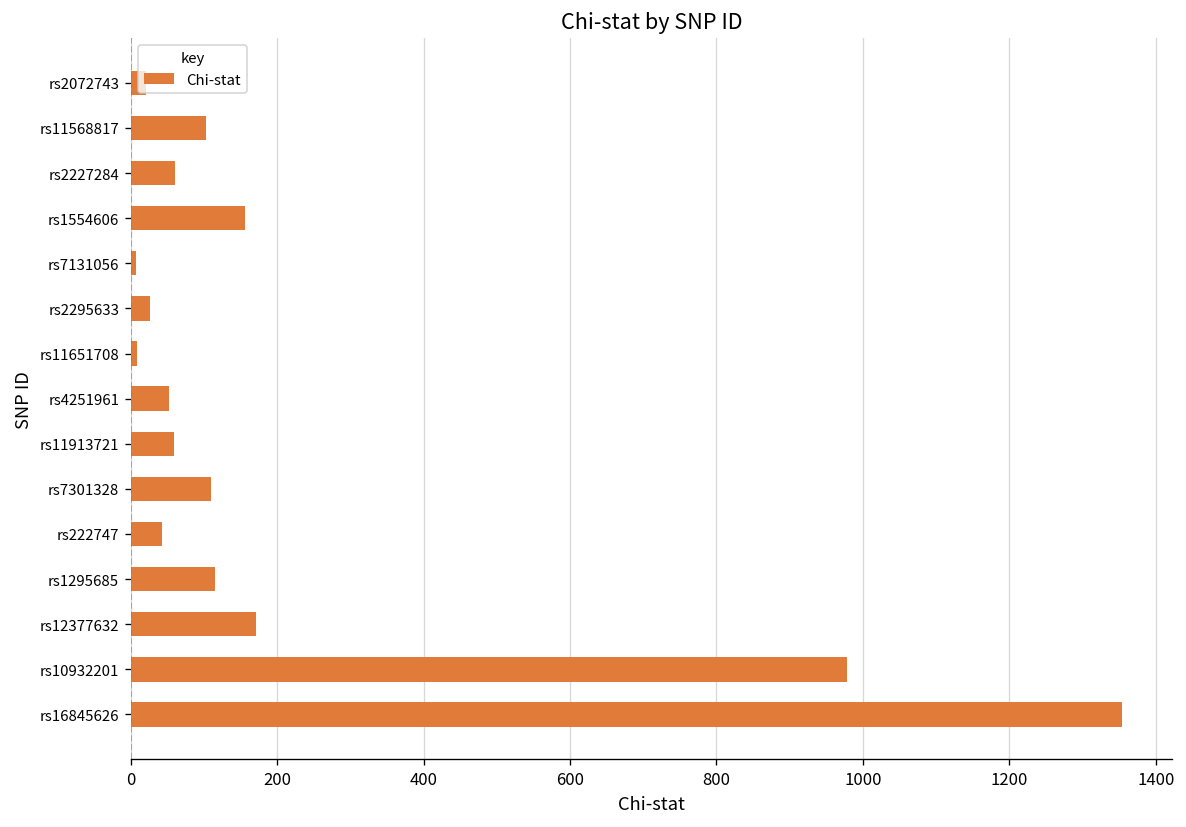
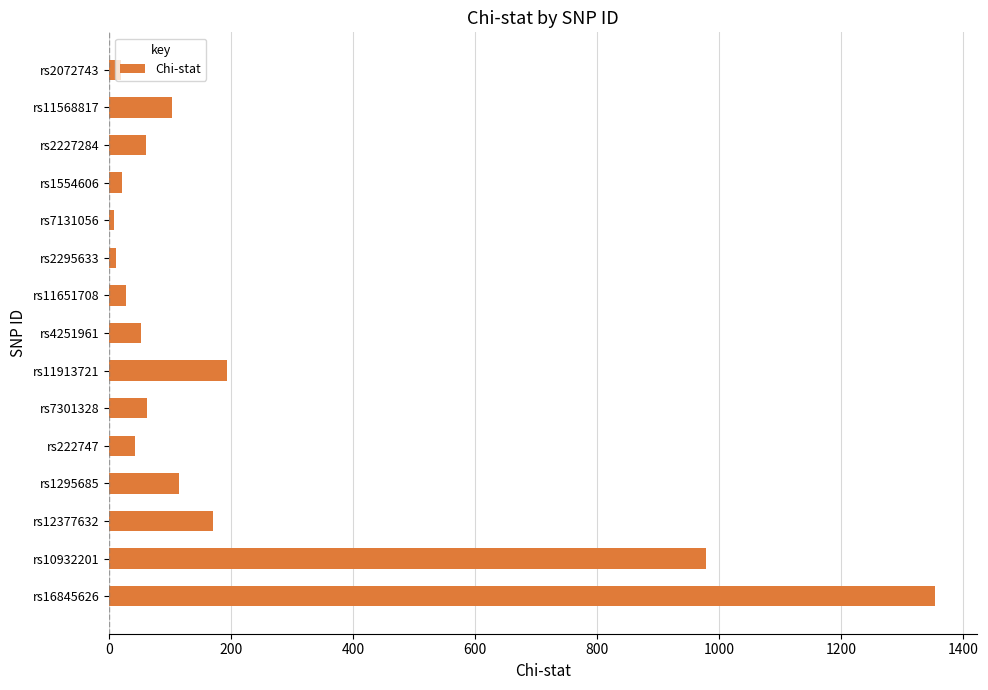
rs1554606: 160 -> 20
rs2295633: 30 -> 10
rs11651708: 10 -> 30
rs11913721: 60 -> 190
rs7301328: 110 -> 60
